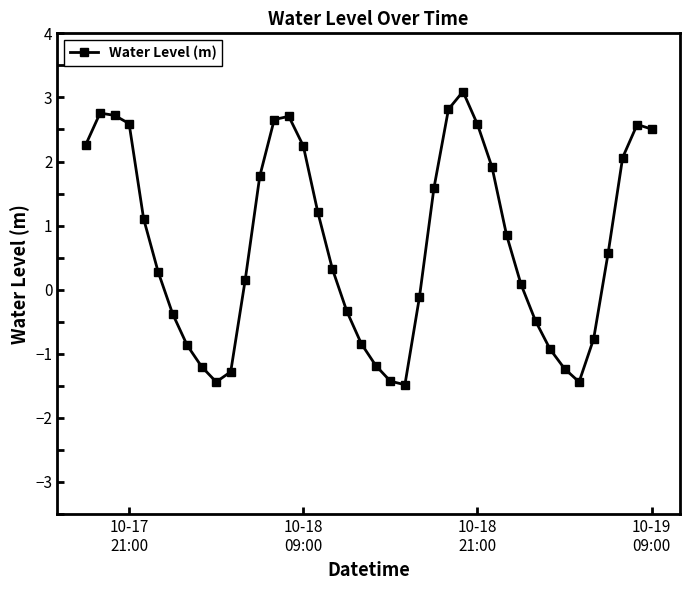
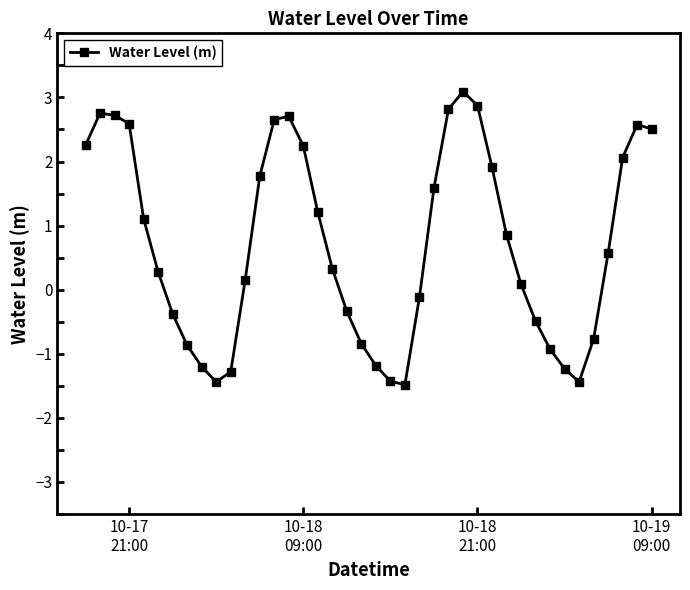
10-18 21:00: 2.6 -> 2.9
